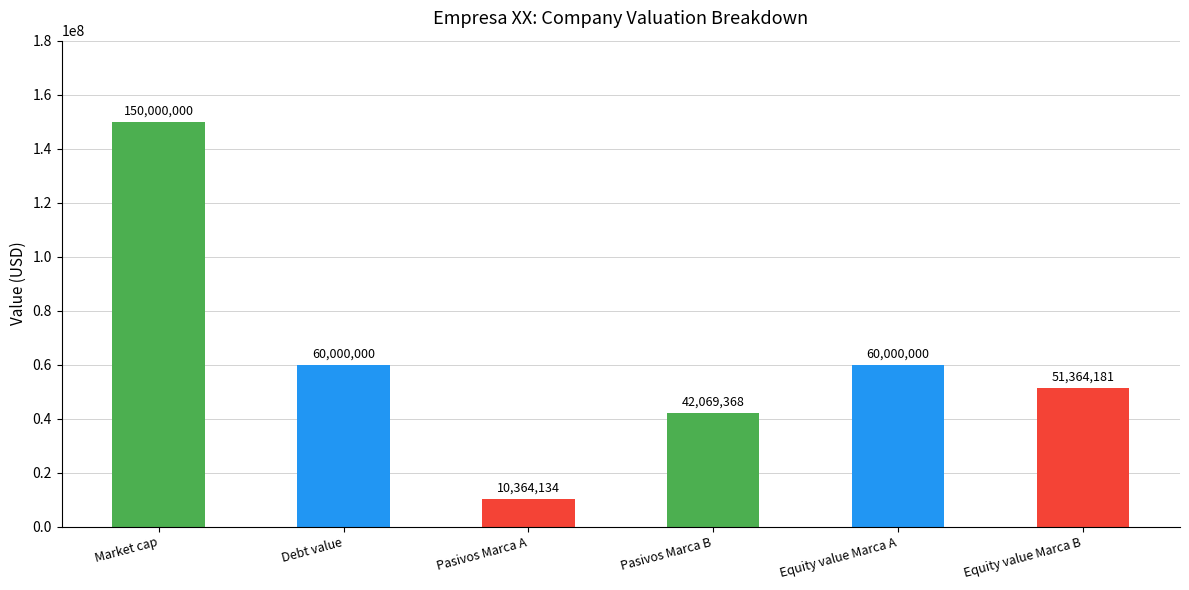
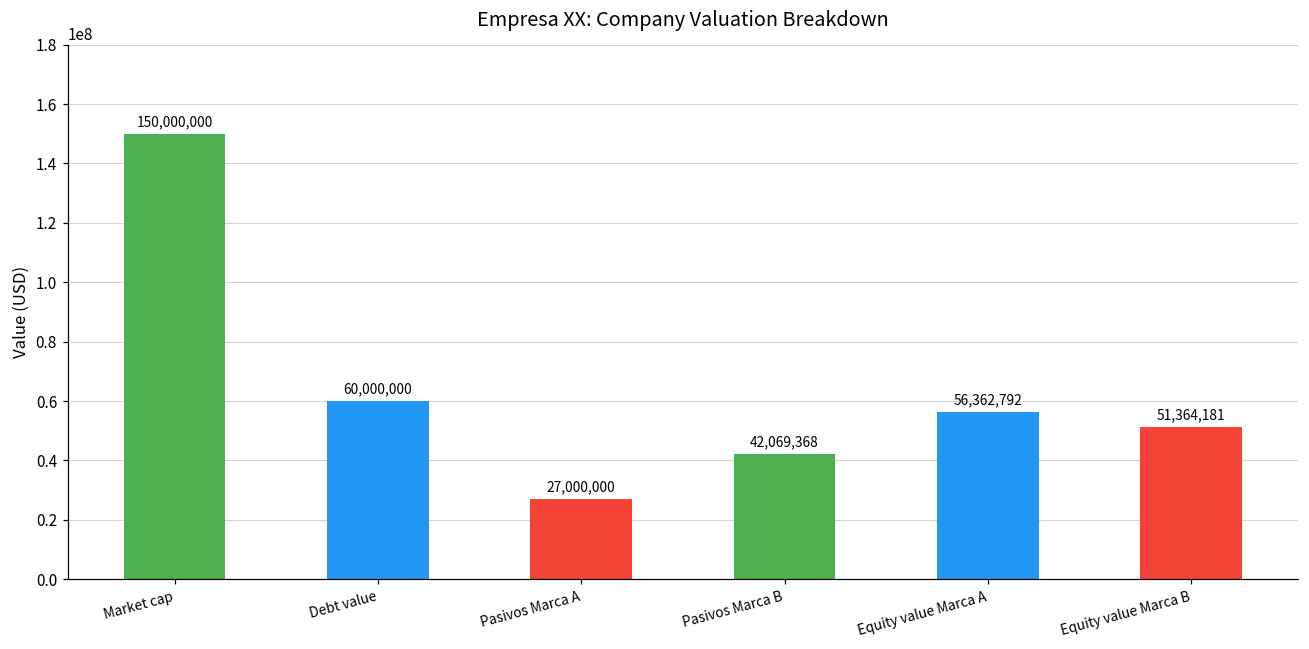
Pasivos Marca A: 10,364,134 -> 27,000,000
Equity value Marca A: 60,000,000 -> 56,362,792
